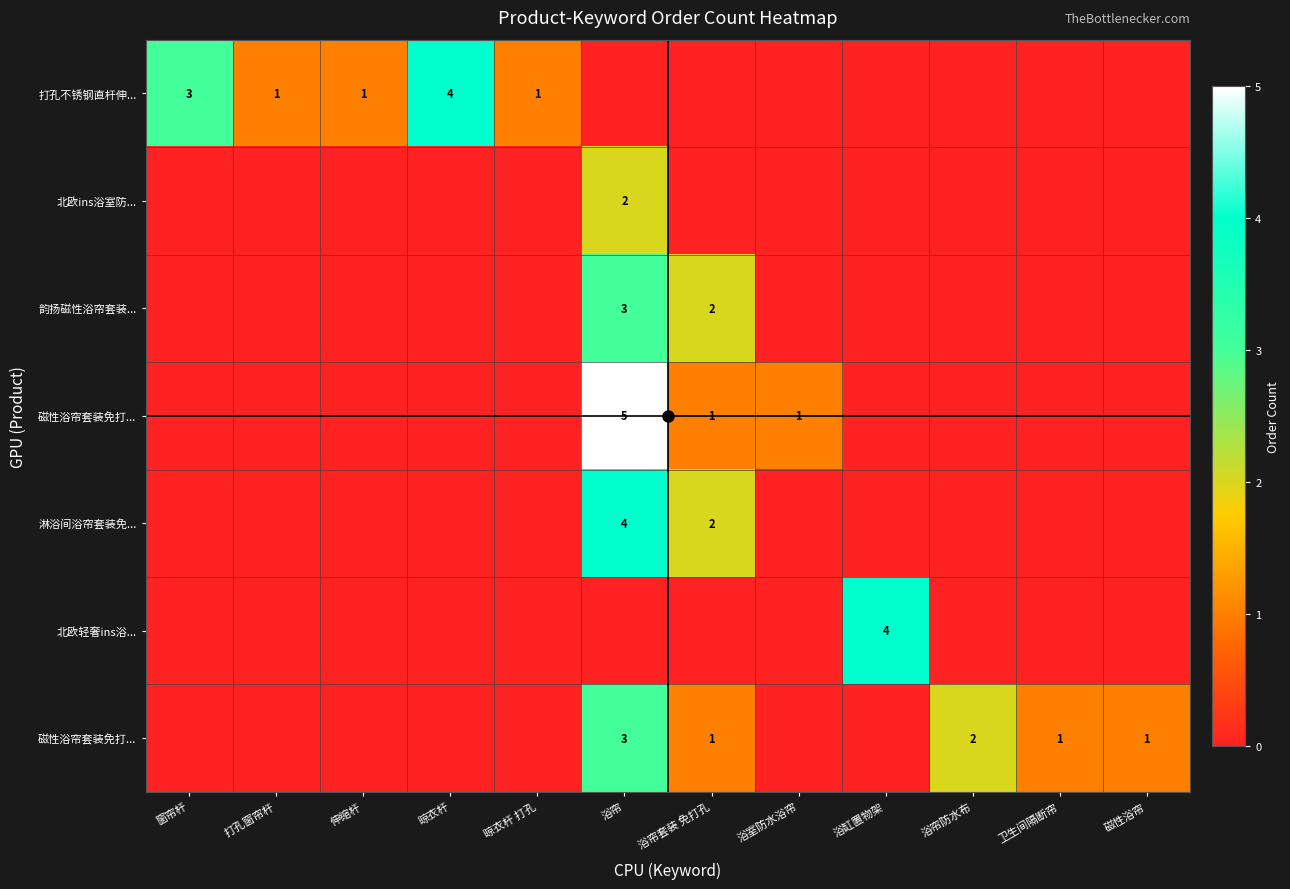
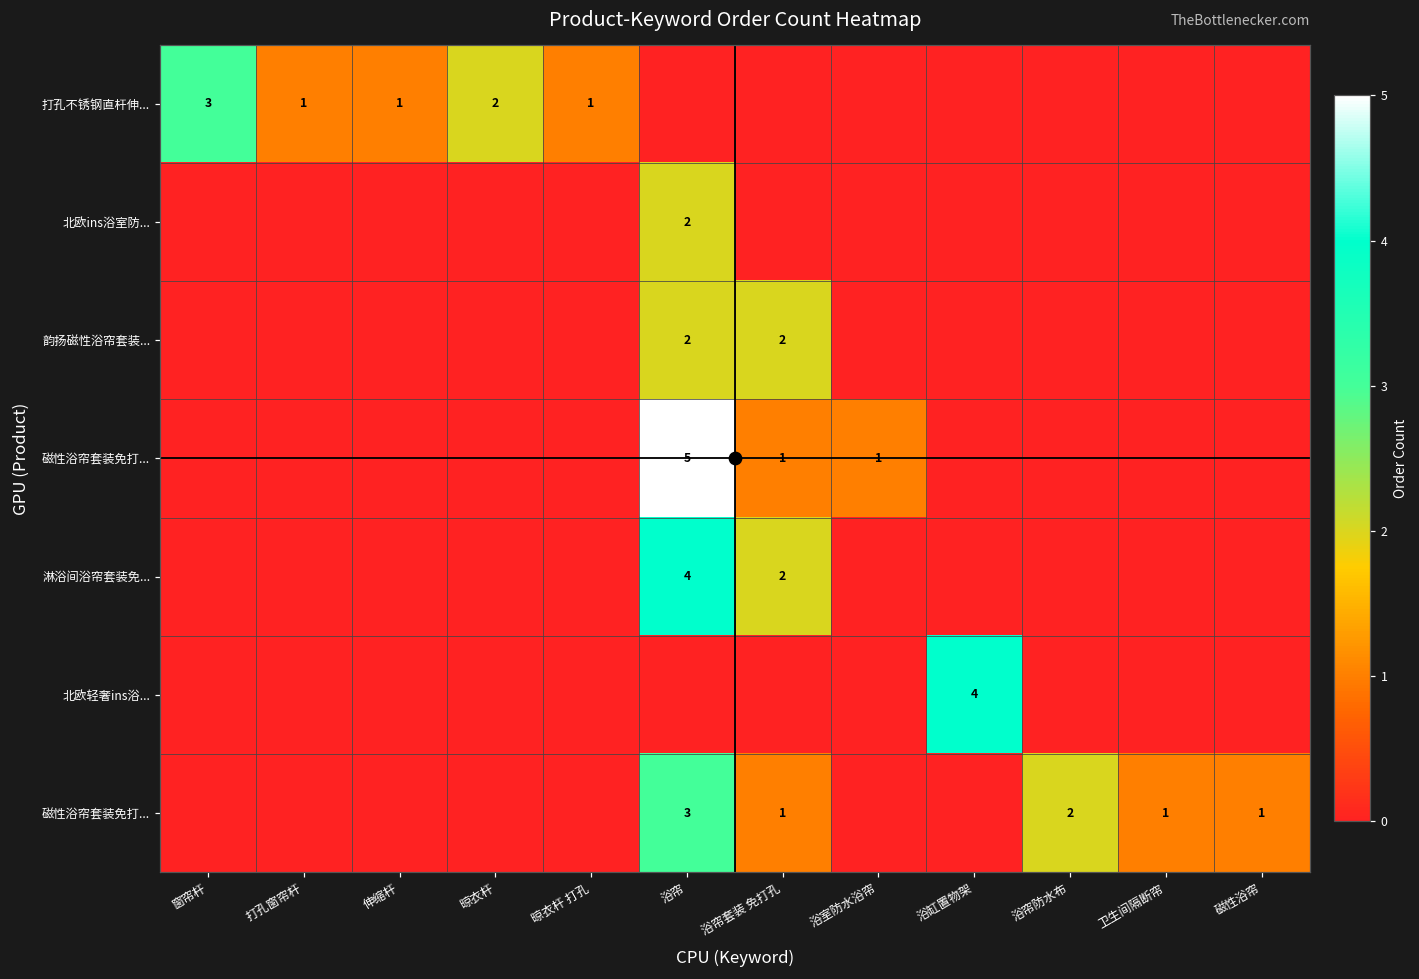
打孔不锈钢直杆伸..., 晾衣杆: 4 -> 2
韵扬磁性浴帘套装..., 浴帘: 3 -> 2
